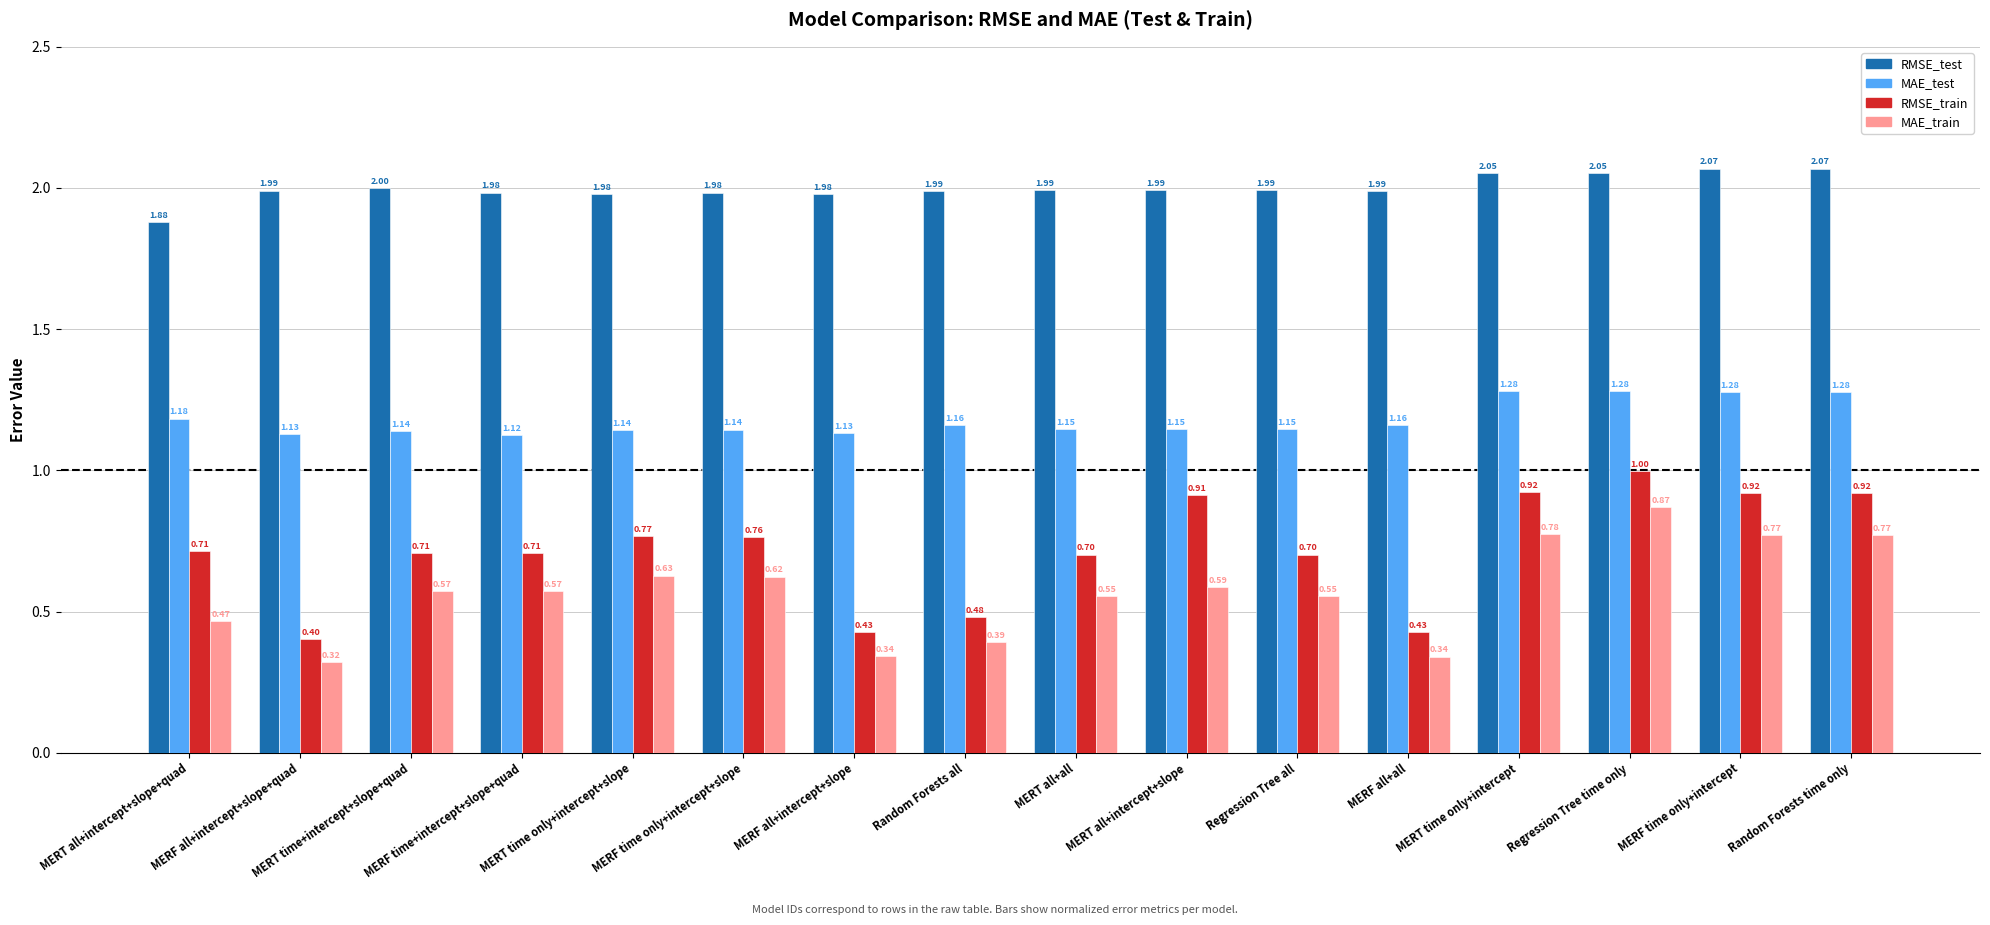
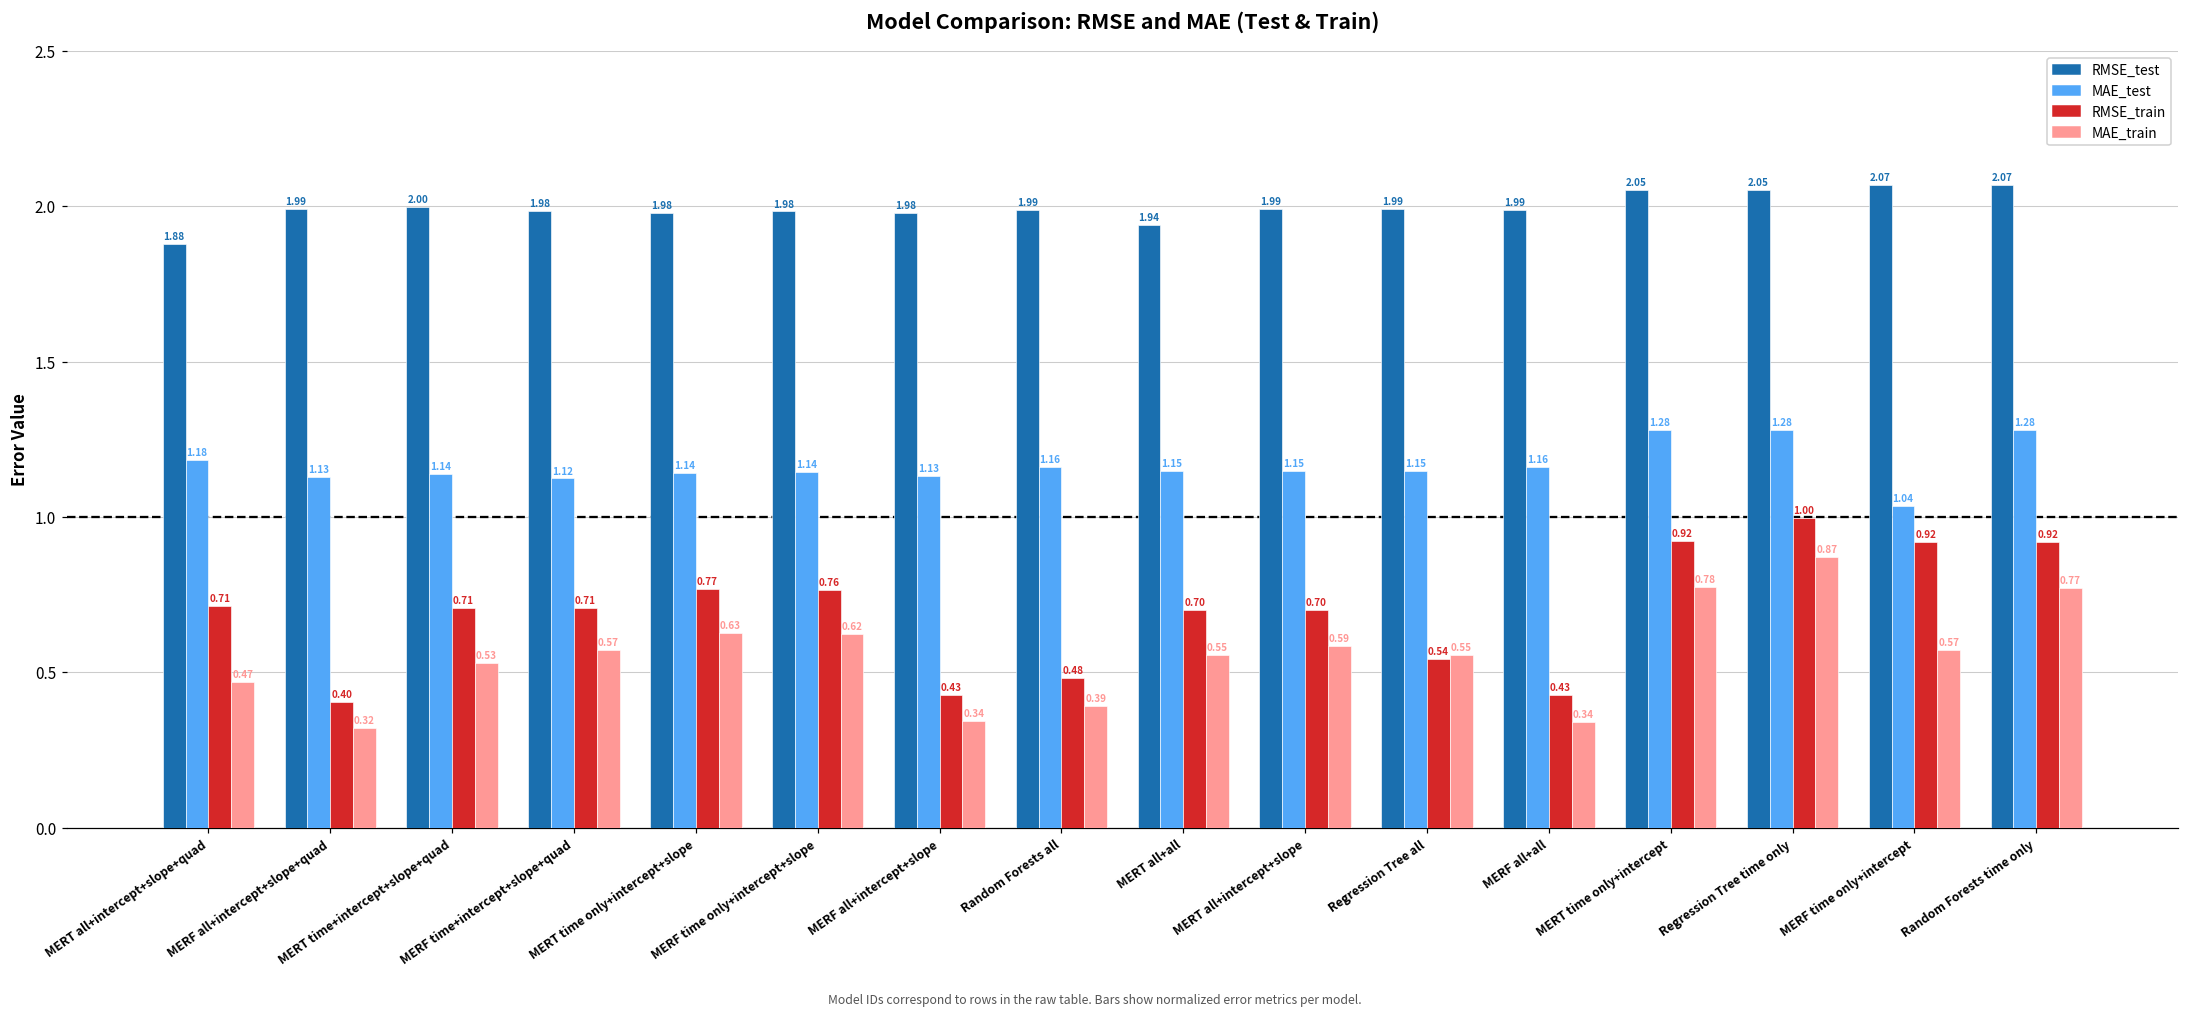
MAE_train, MERT time+intercept+slope+quad: 0.57 -> 0.53
RMSE_test, MERT all+all: 1.99 -> 1.94
RMSE_train, MERT all+intercept+slope: 0.91 -> 0.70
RMSE_train, Regression Tree all: 0.70 -> 0.54
MAE_test, MERF time only+intercept: 1.28 -> 1.04
MAE_train, MERF time only+intercept: 0.77 -> 0.57
